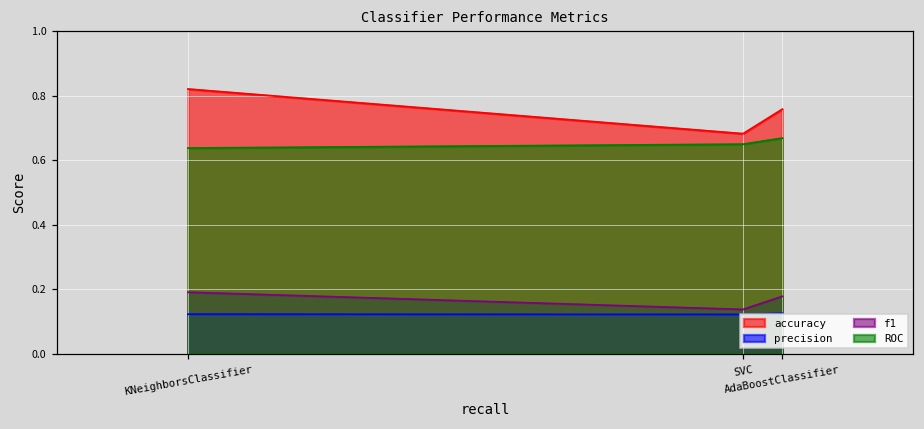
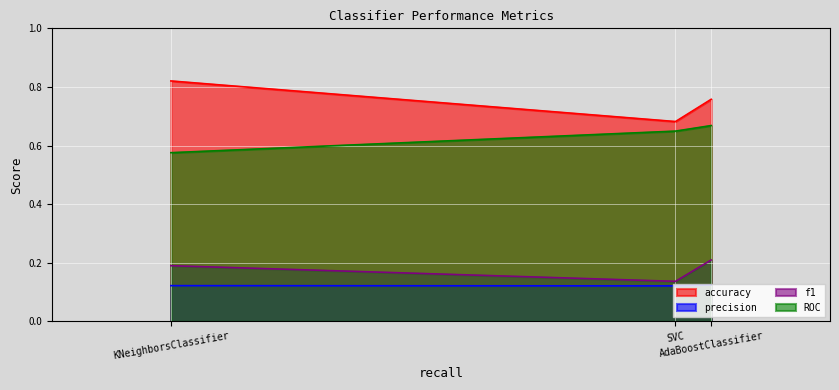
ROC, KNeighborsClassifier: 0.64 -> 0.58
f1, AdaBoostClassifier: 0.18 -> 0.21
